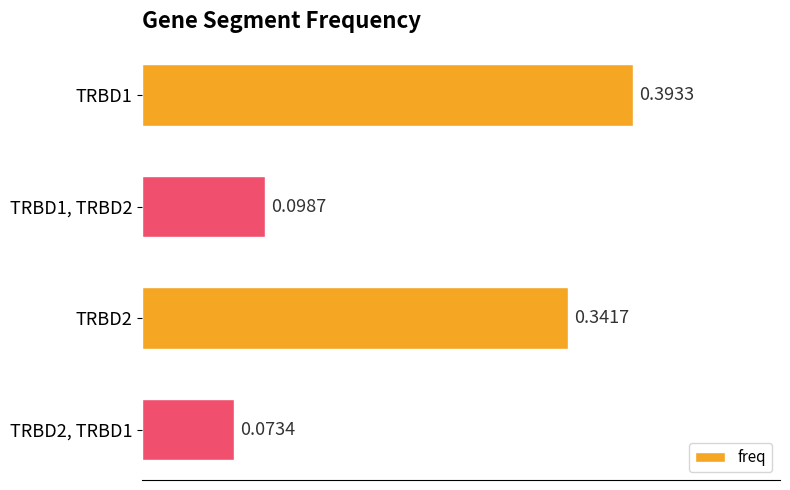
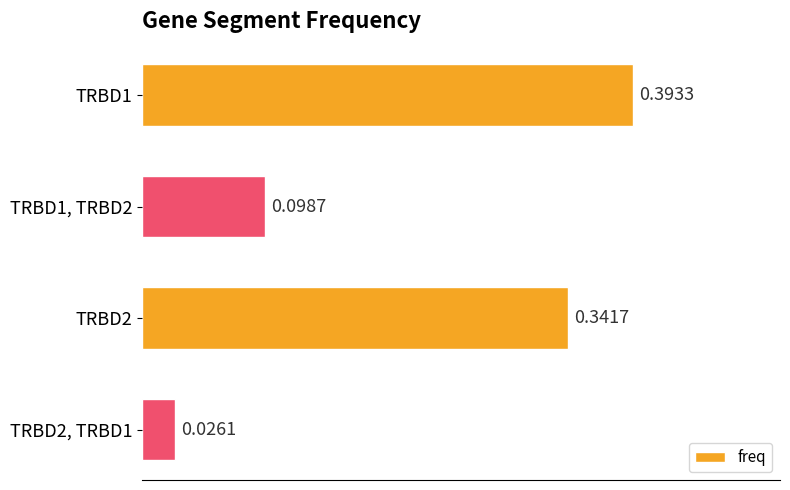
TRBD2, TRBD1: 0.0734 -> 0.0261
